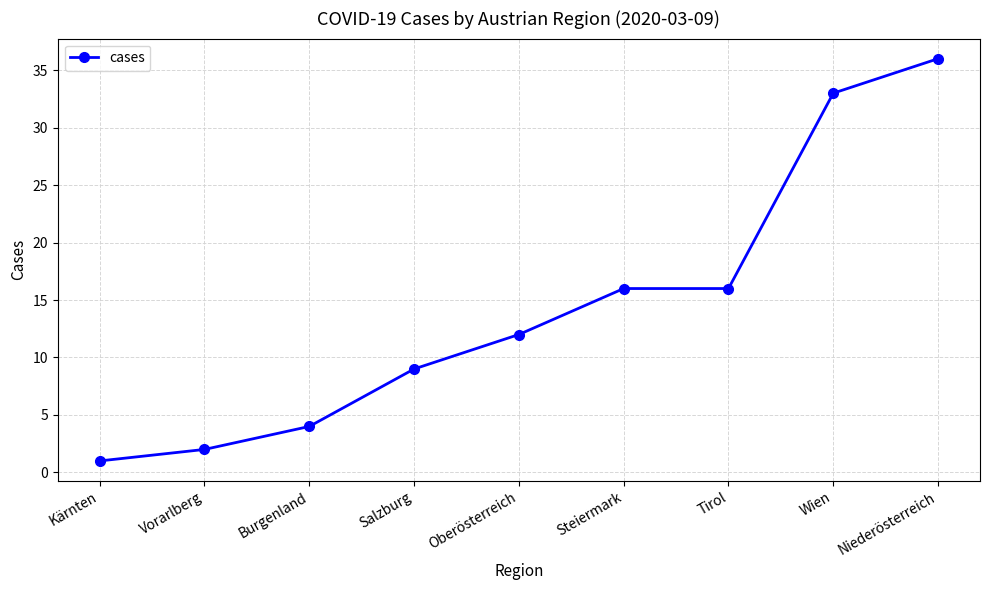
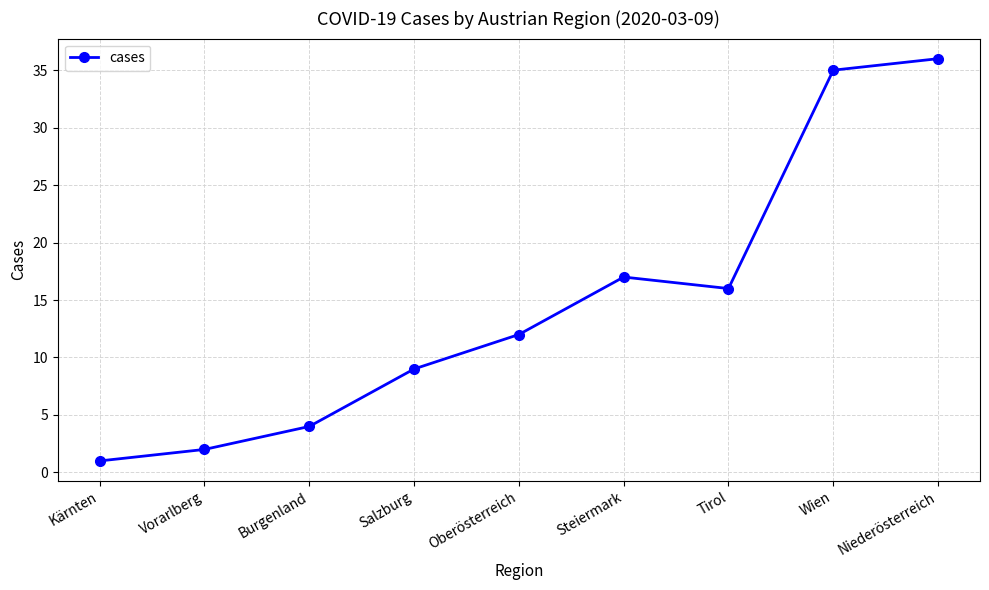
Steiermark: 16 -> 17
Wien: 33 -> 35
